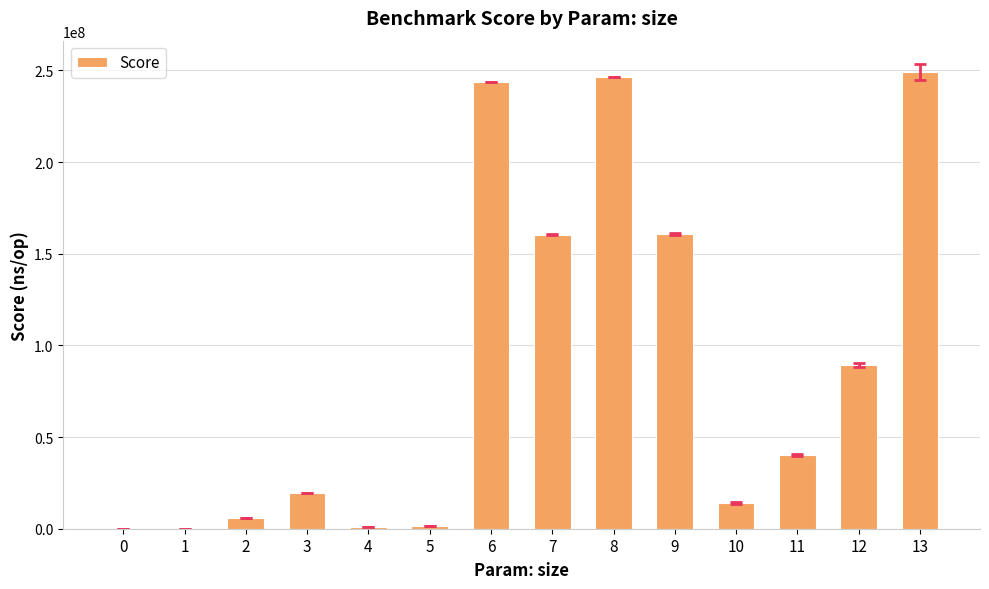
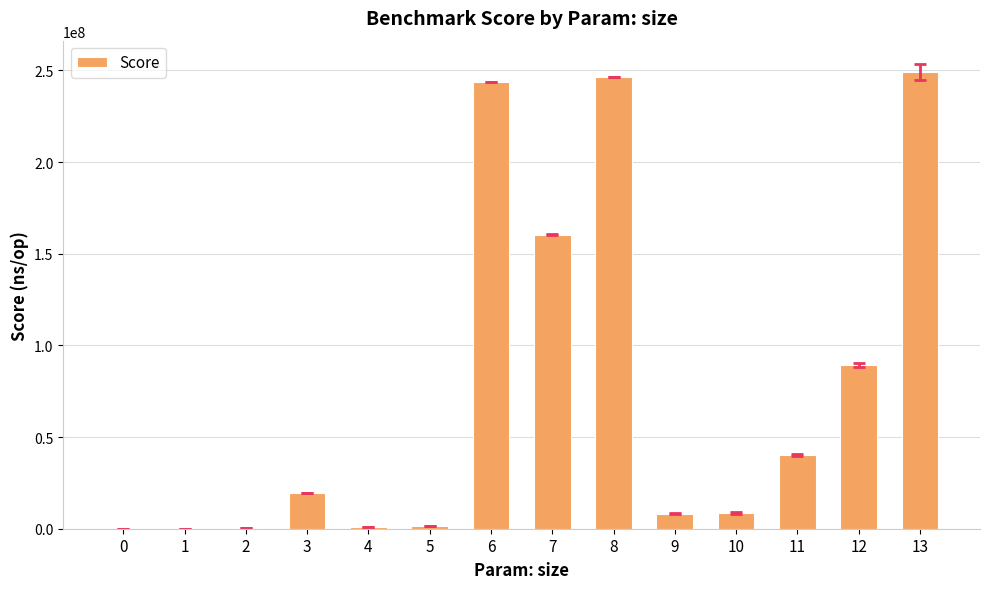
Score, 2: 6000000 -> 0
Score, 9: 161000000 -> 8000000
Score, 10: 14000000 -> 8000000
